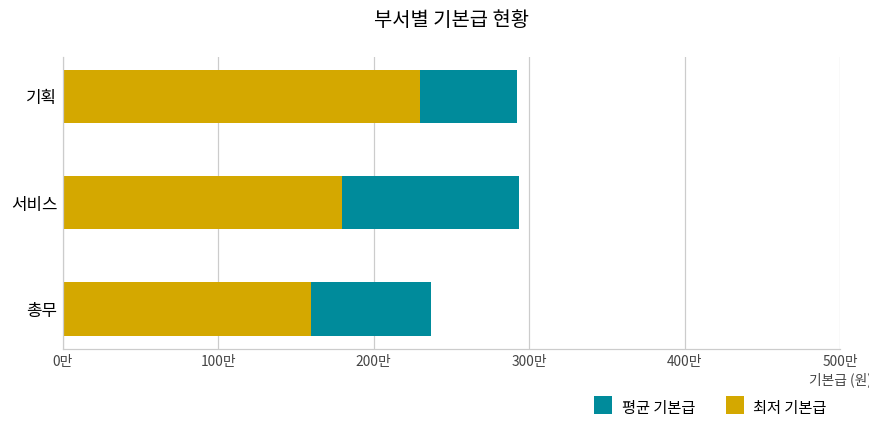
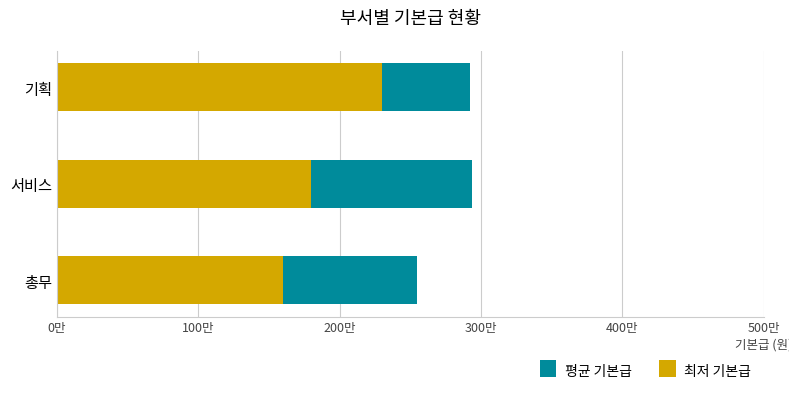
평균 기본급, 총무: 237만 -> 255만
